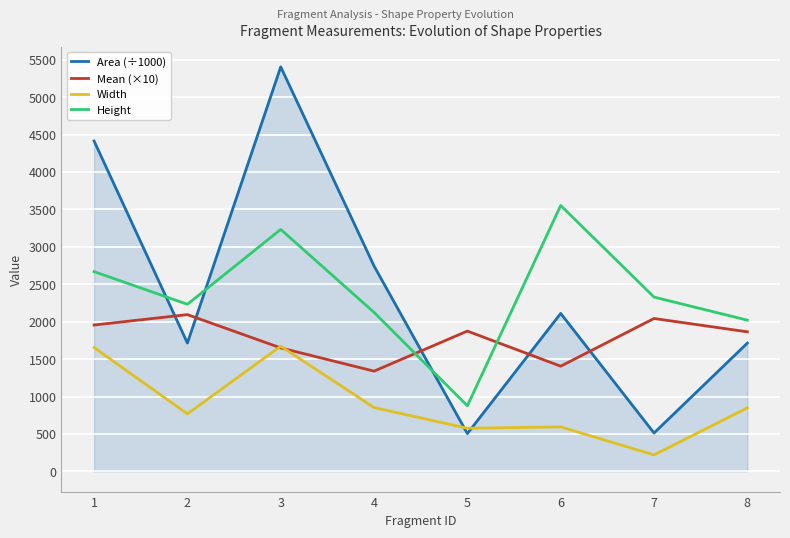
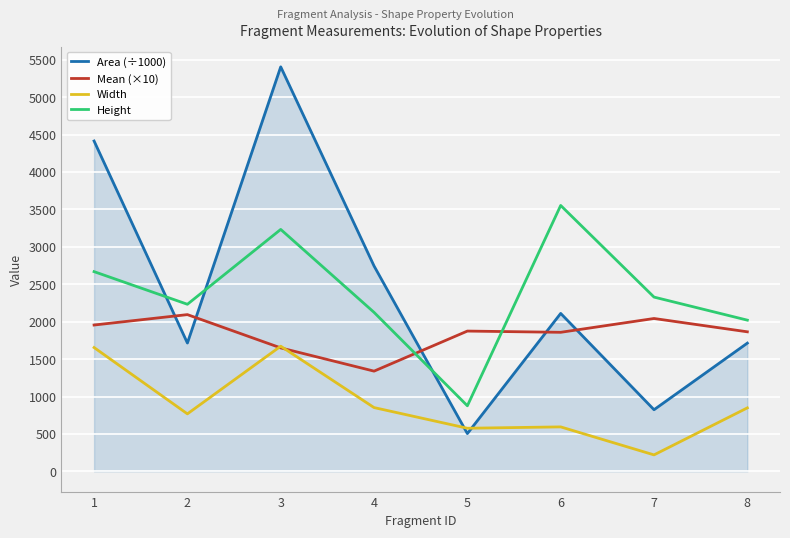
Mean (×10), 6: 1400 -> 1900
Area (÷1000), 7: 500 -> 800
